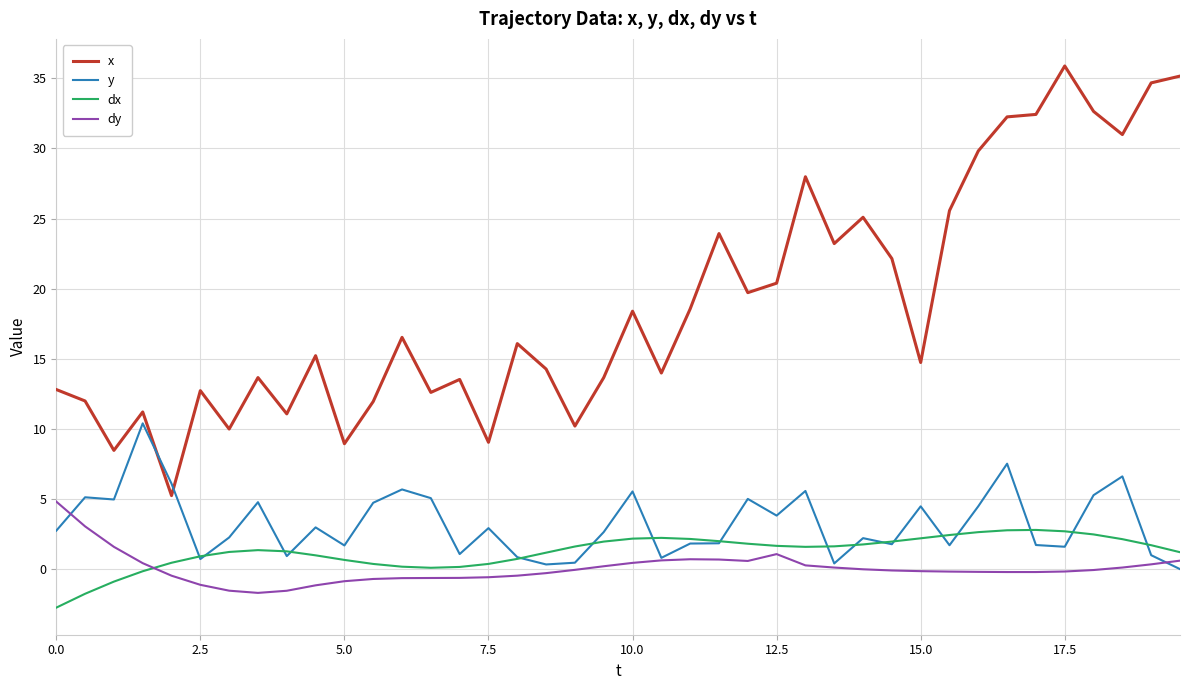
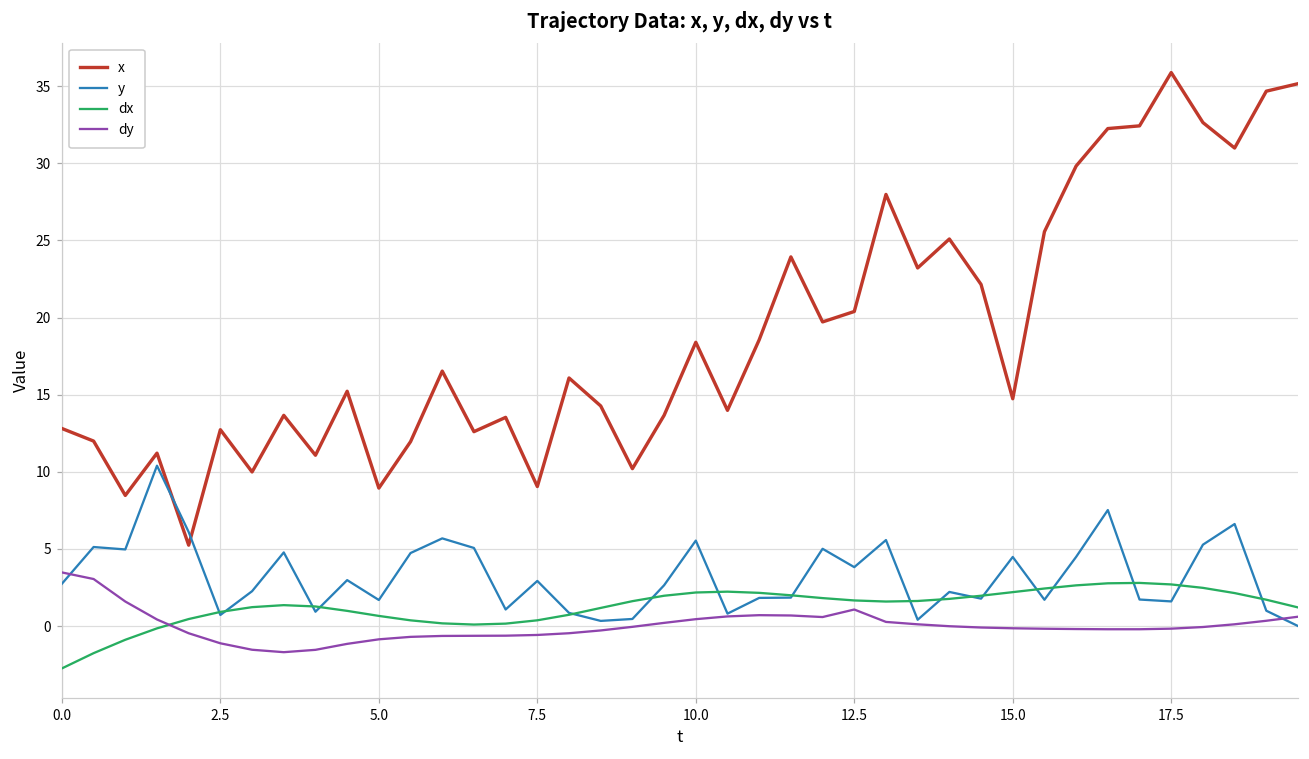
dy, 0.0: 4.8 -> 3.5
